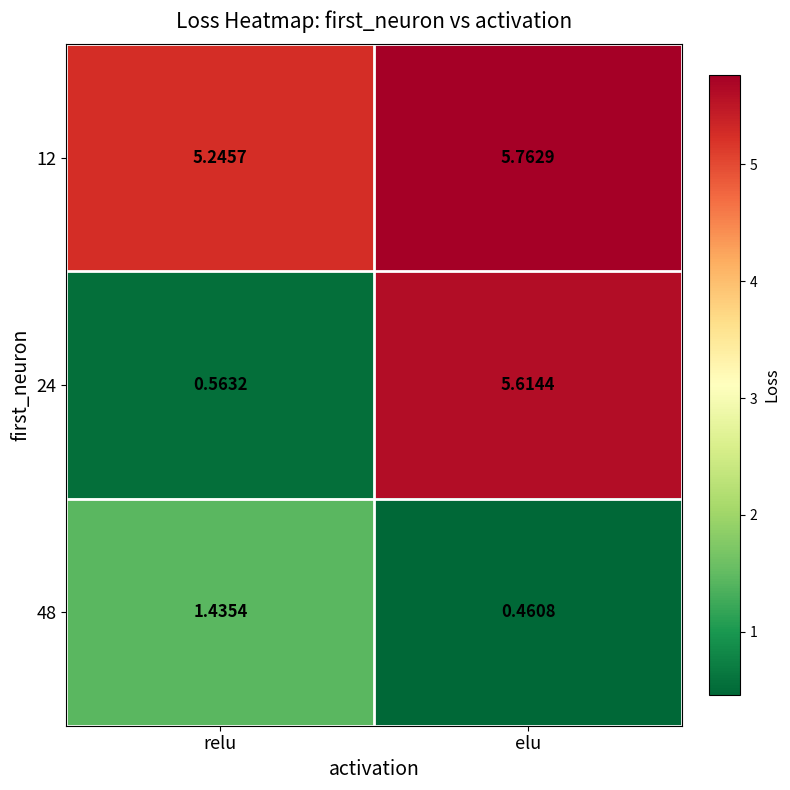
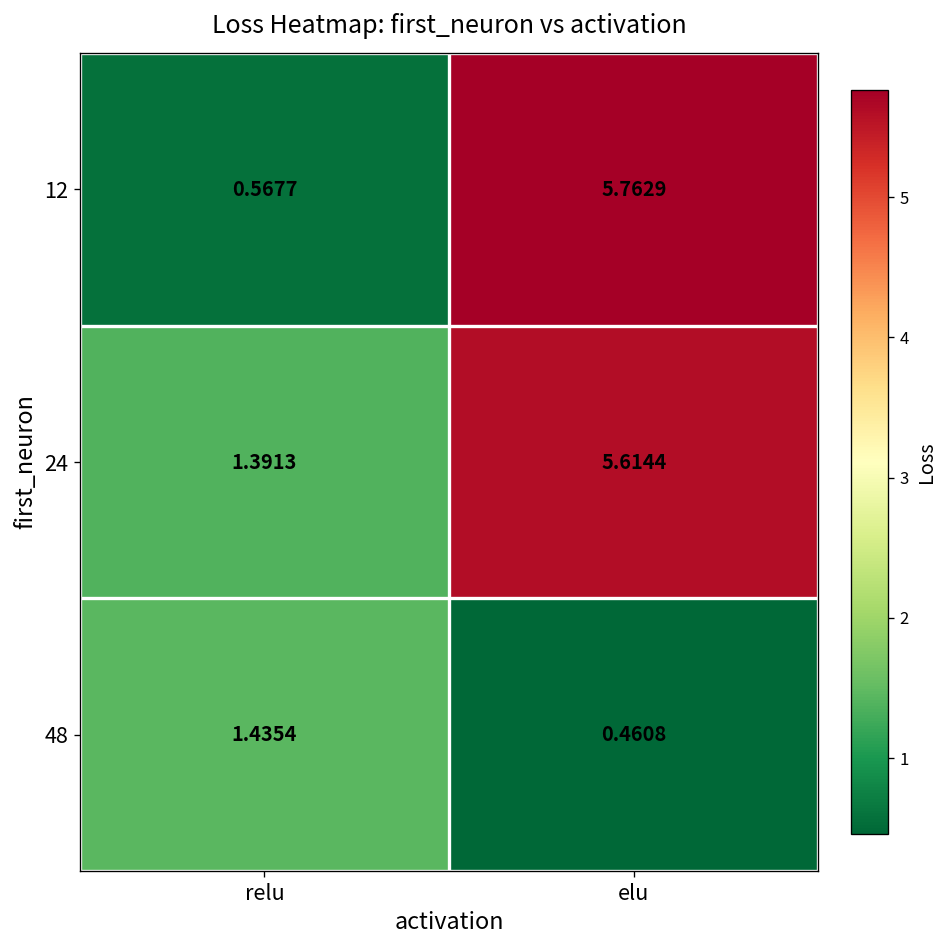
12, relu: 5.2457 -> 0.5677
24, relu: 0.5632 -> 1.3913
